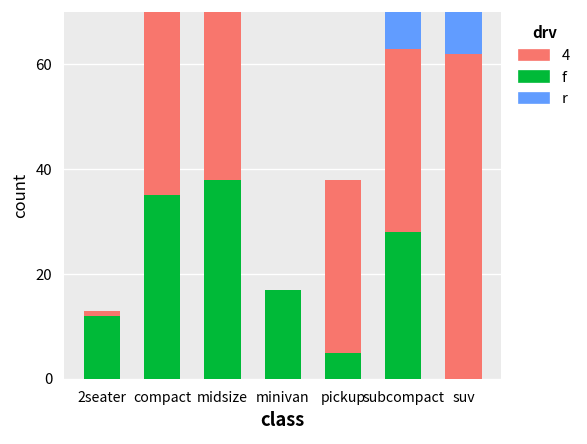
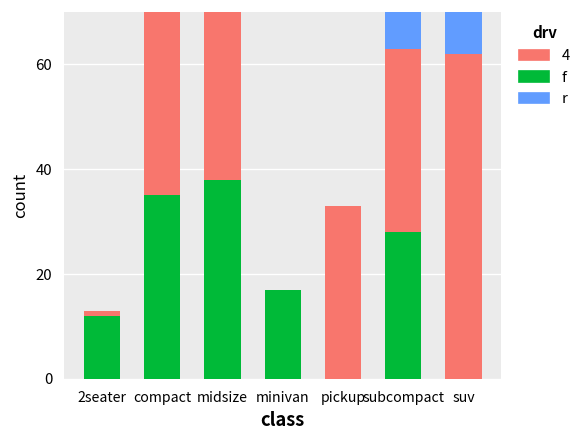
f, pickup: 5 -> 0
